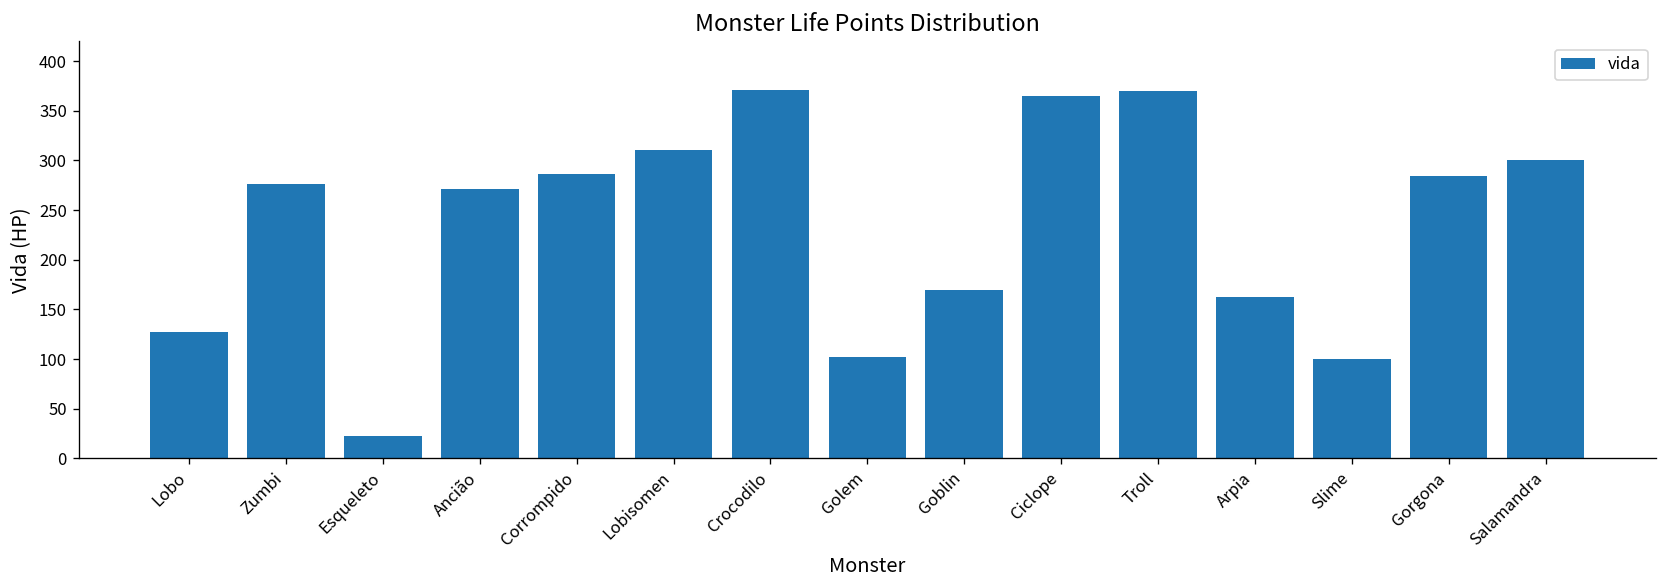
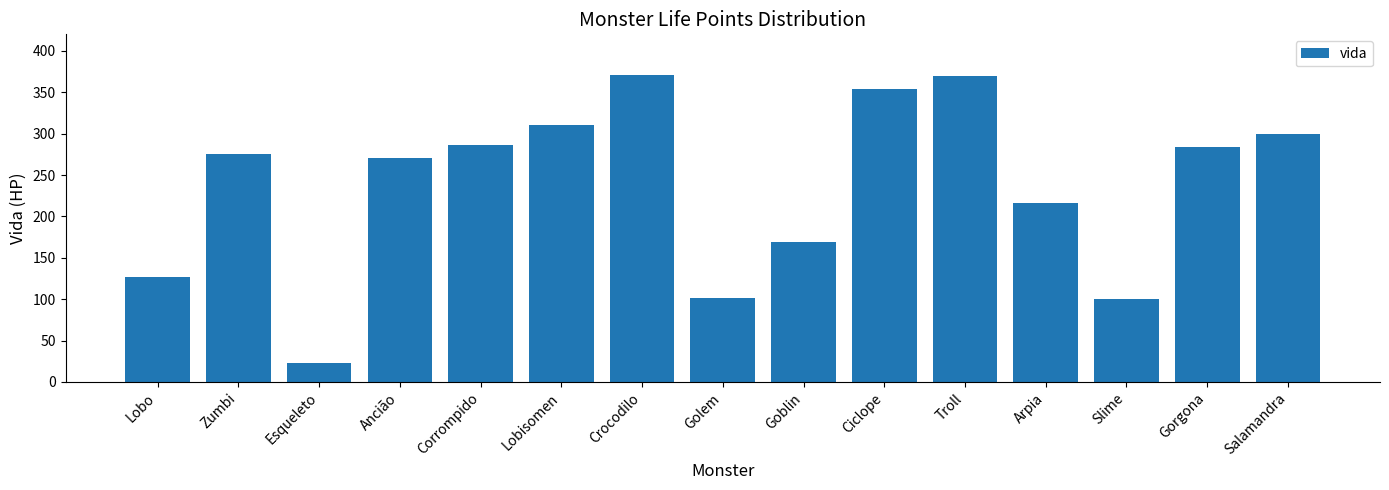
Ciclope: 370 -> 350
Arpia: 160 -> 220
